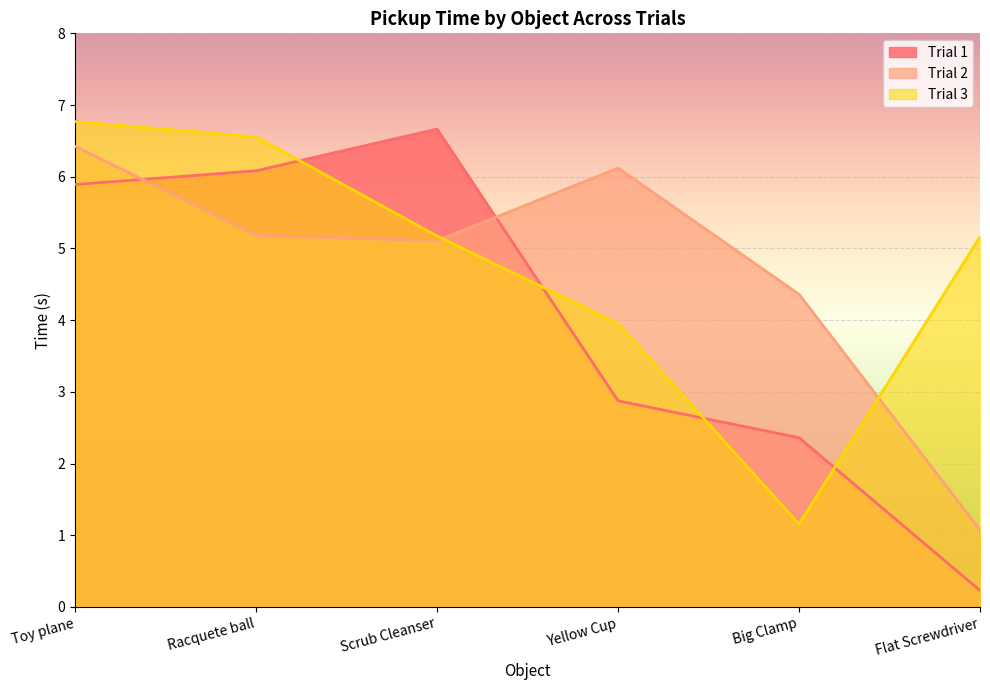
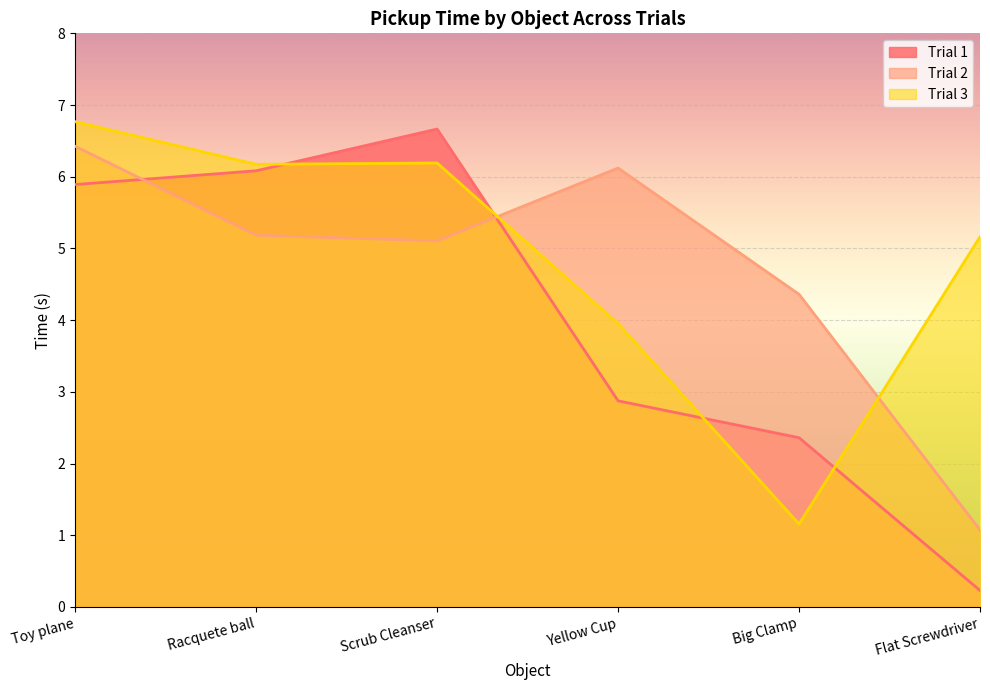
Trial 3, Racquete ball: 6.6 -> 6.2
Trial 3, Scrub Cleanser: 5.2 -> 6.2
